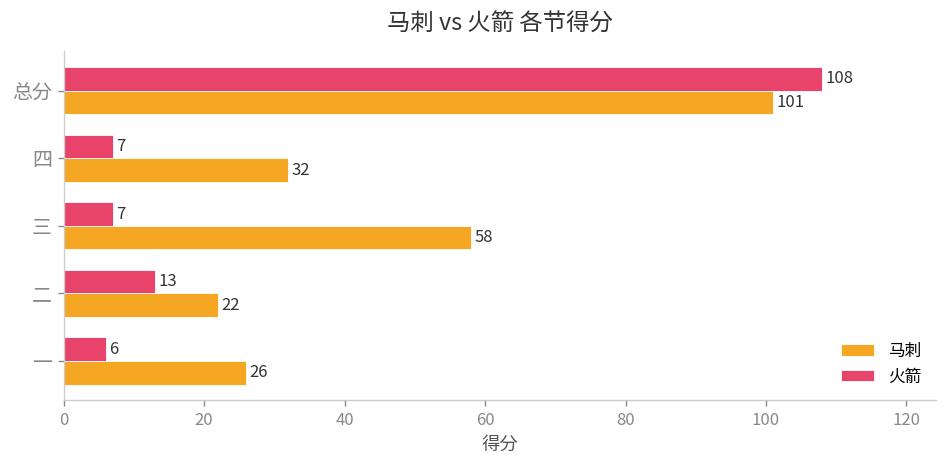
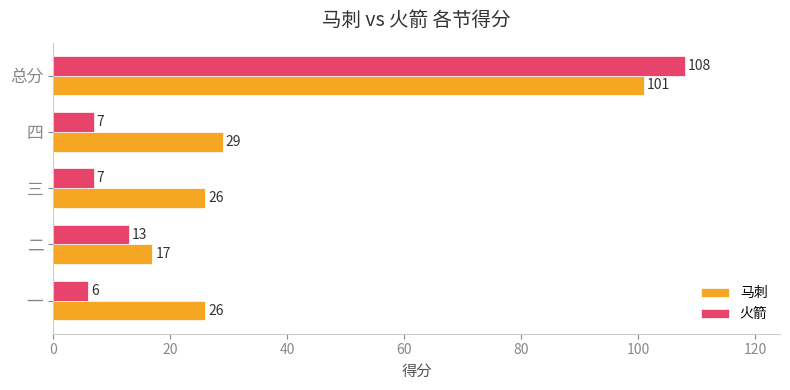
马刺, 四: 32 -> 29
马刺, 三: 58 -> 26
马刺, 二: 22 -> 17
